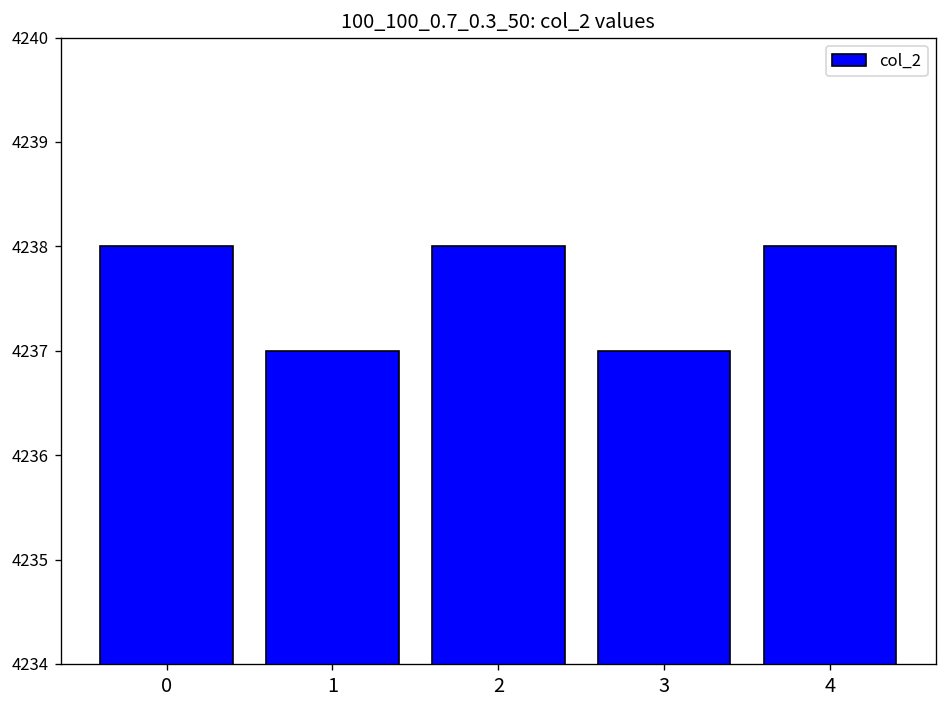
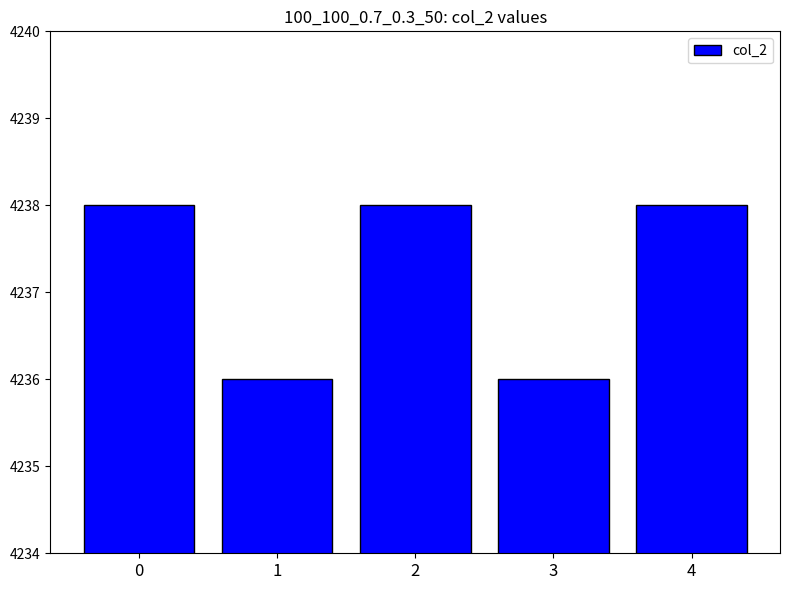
1: 4237 -> 4236
3: 4237 -> 4236
